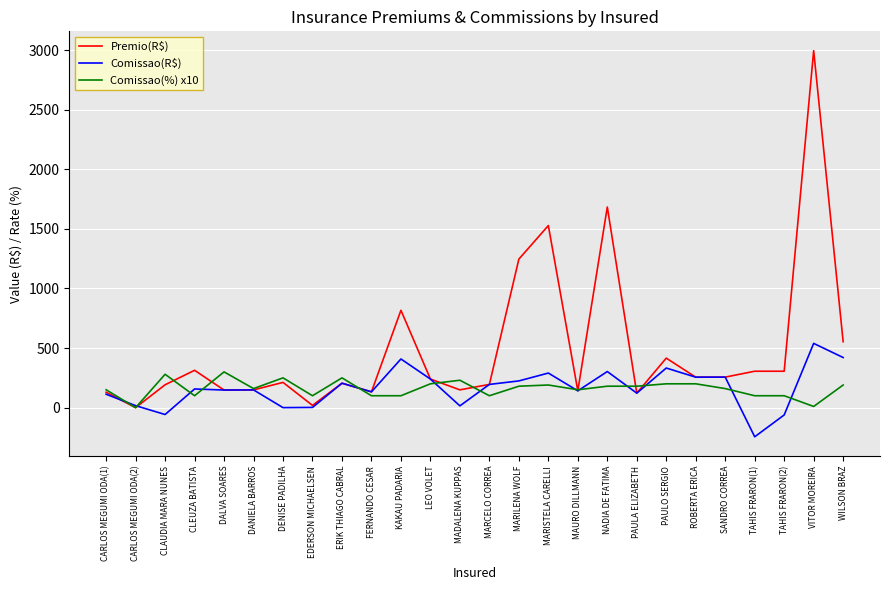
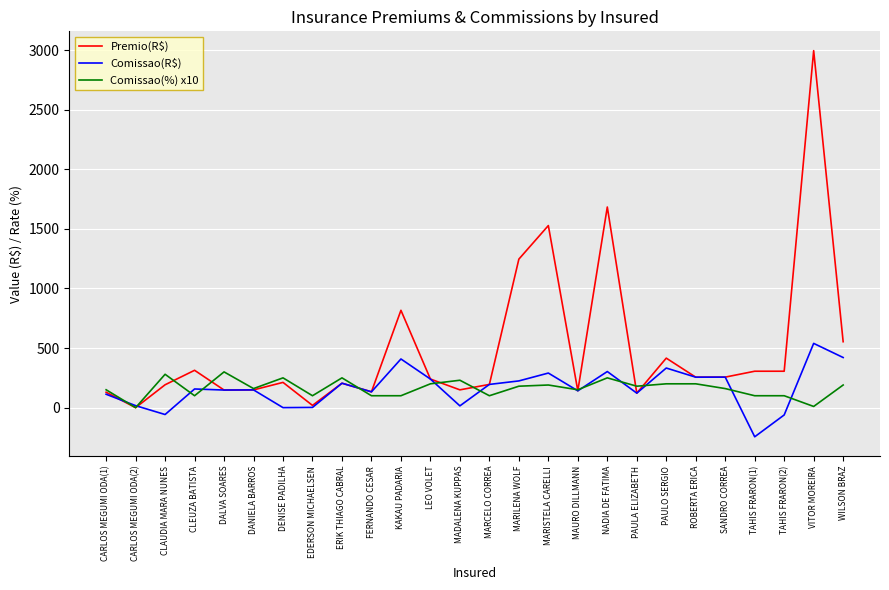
Comissao(%) x10, NADIA DE FATIMA: 180 -> 250
